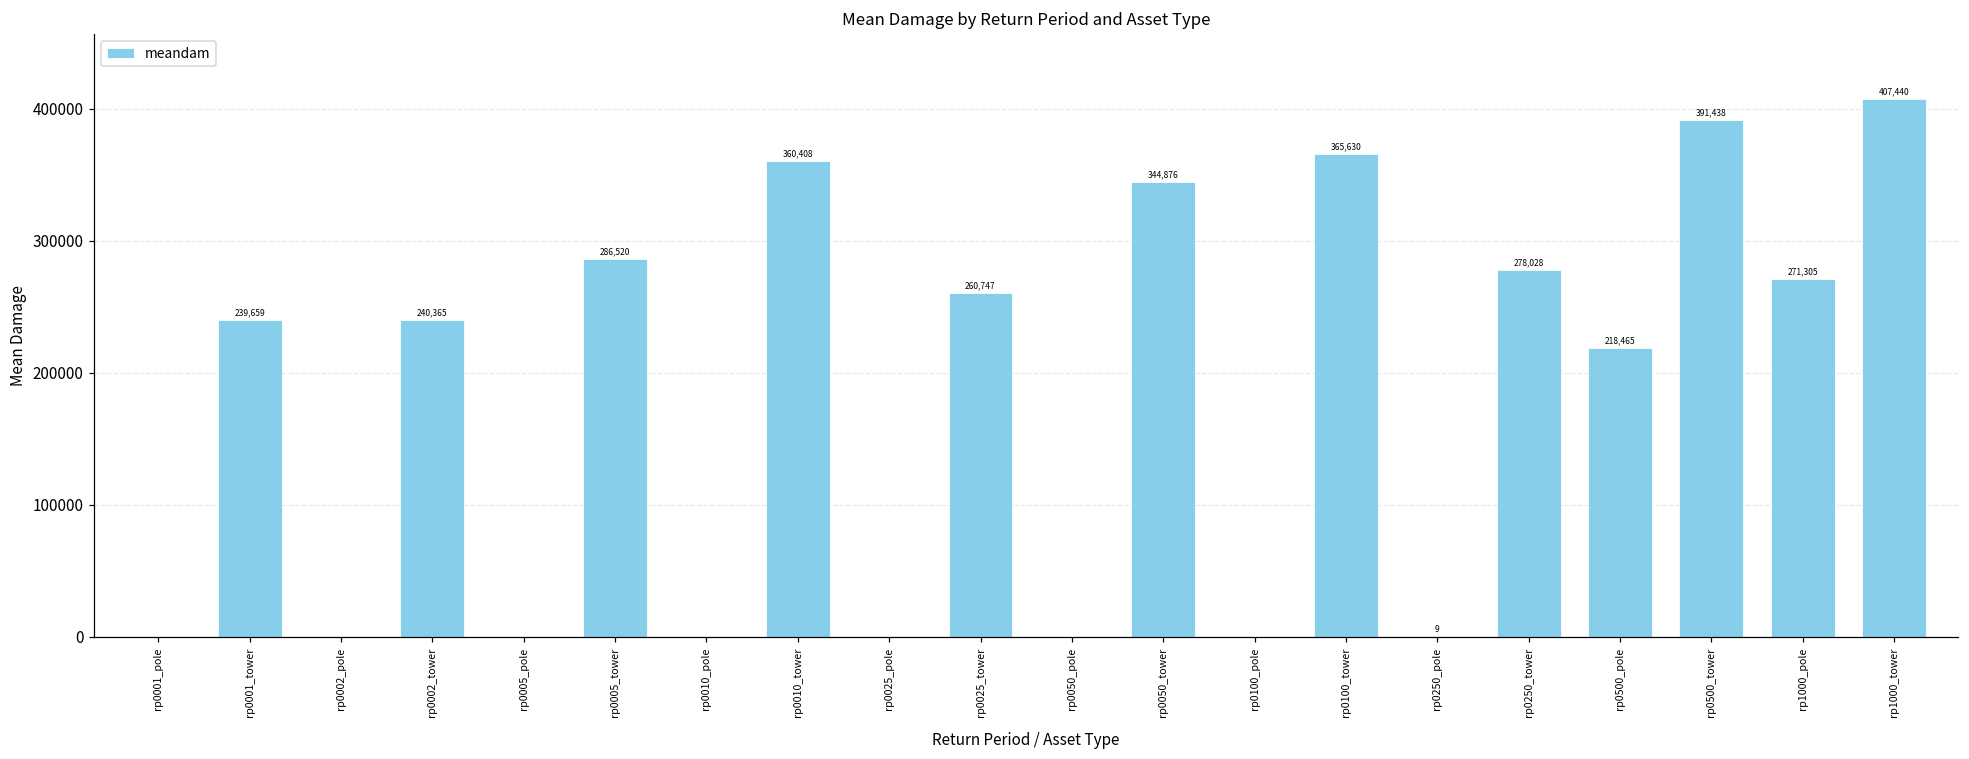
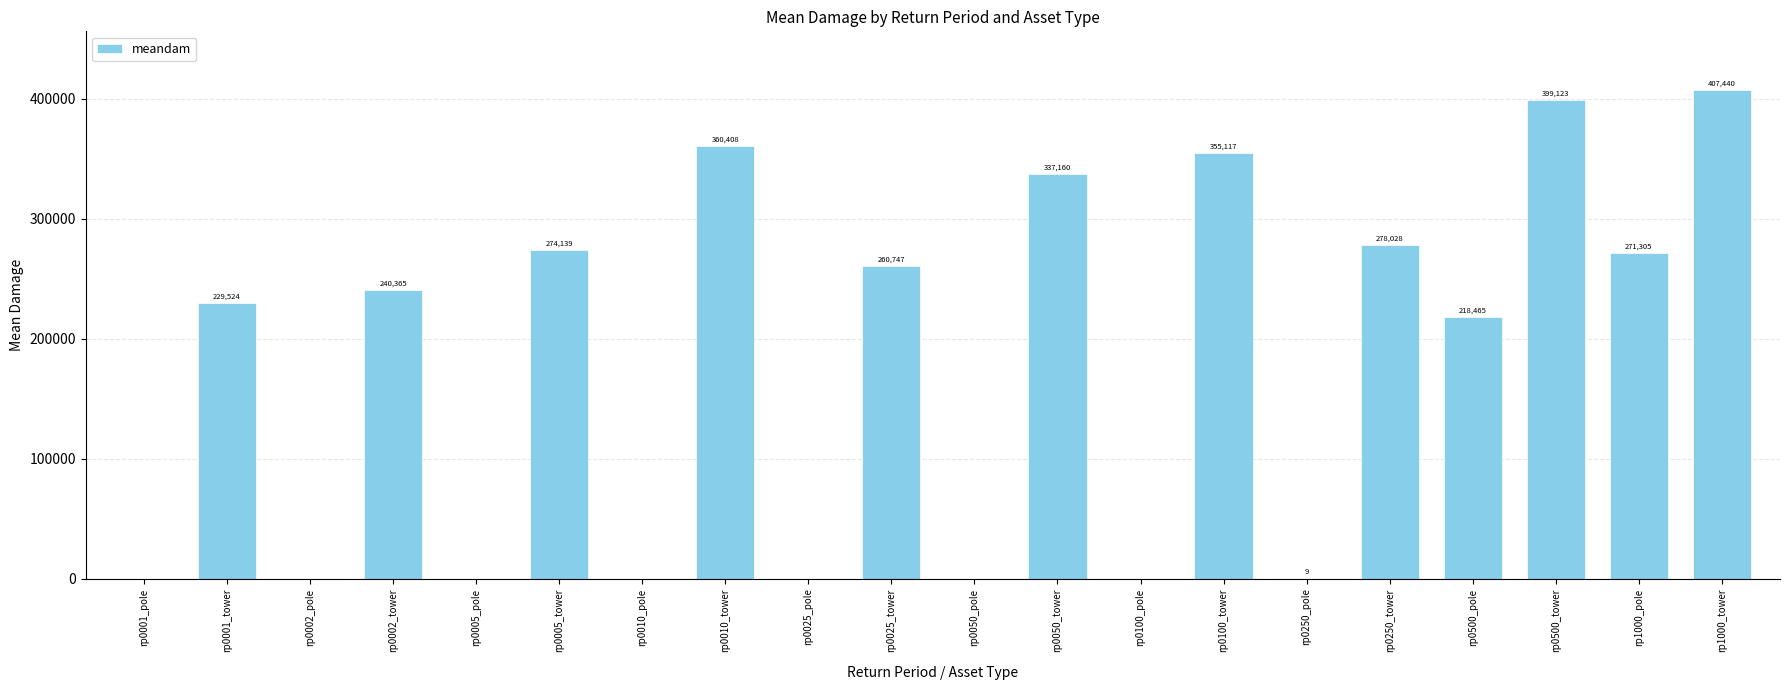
rp0001_tower: 239,659 -> 229,524
rp0005_tower: 286,520 -> 274,139
rp0050_tower: 344,876 -> 337,160
rp0100_tower: 365,630 -> 355,117
rp0500_tower: 391,438 -> 399,123
